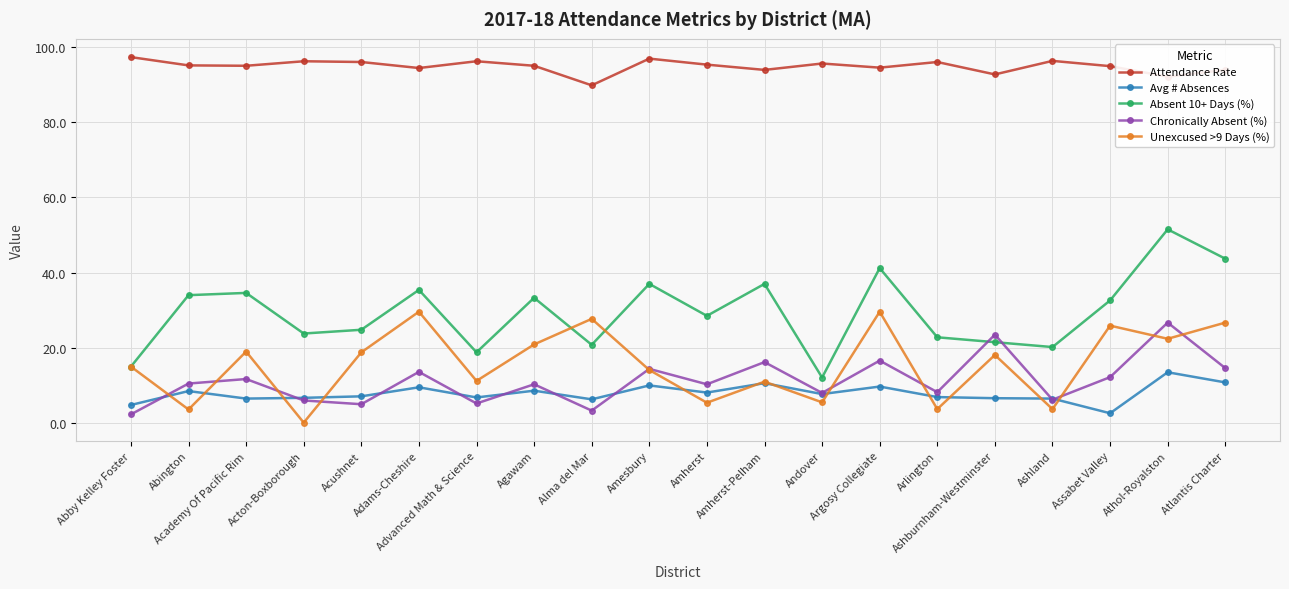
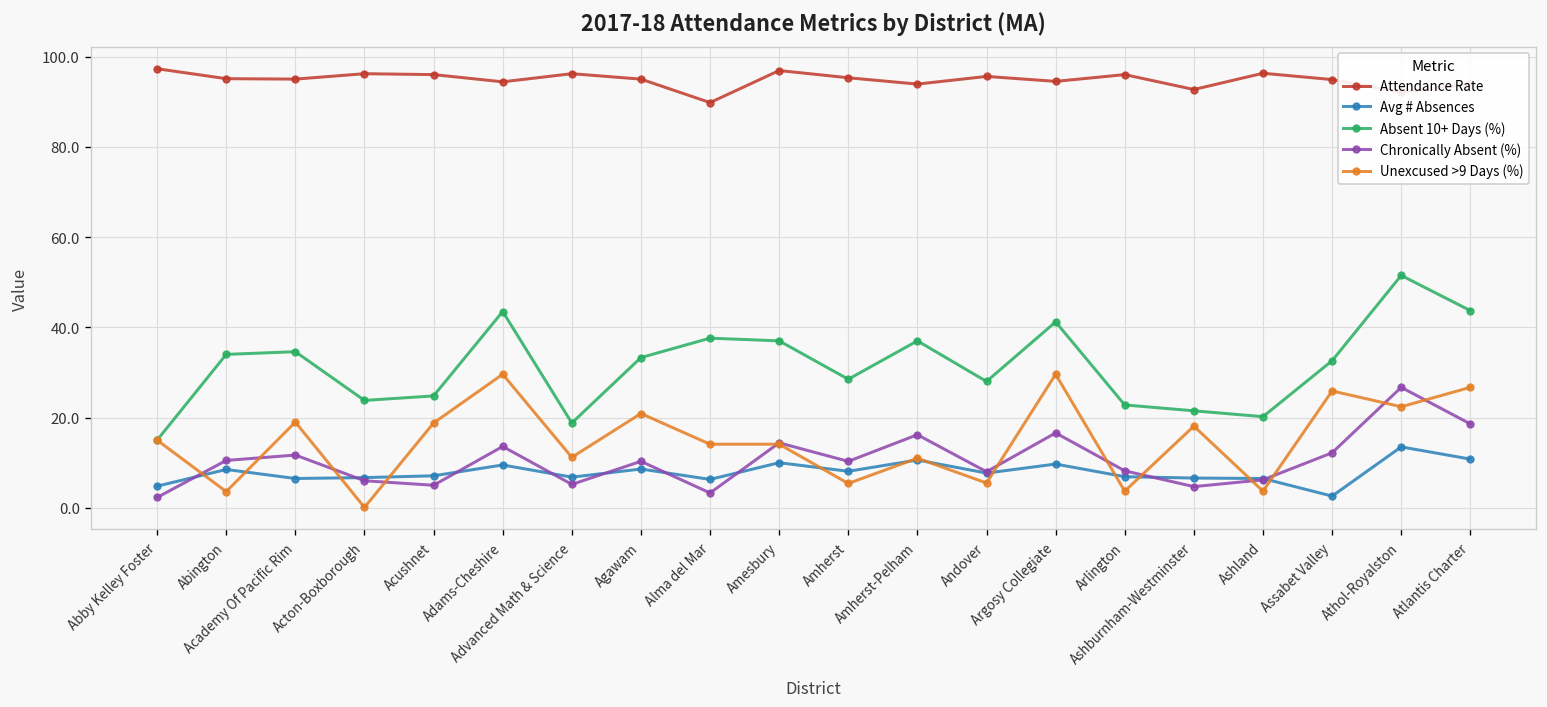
Absent 10+ Days (%), Adams-Cheshire: 35 -> 44
Absent 10+ Days (%), Alma del Mar: 21 -> 38
Unexcused >9 Days (%), Alma del Mar: 28 -> 14
Absent 10+ Days (%), Andover: 12 -> 28
Chronically Absent (%), Ashburnham-Westminster: 24 -> 5
Chronically Absent (%), Atlantis Charter: 15 -> 19
